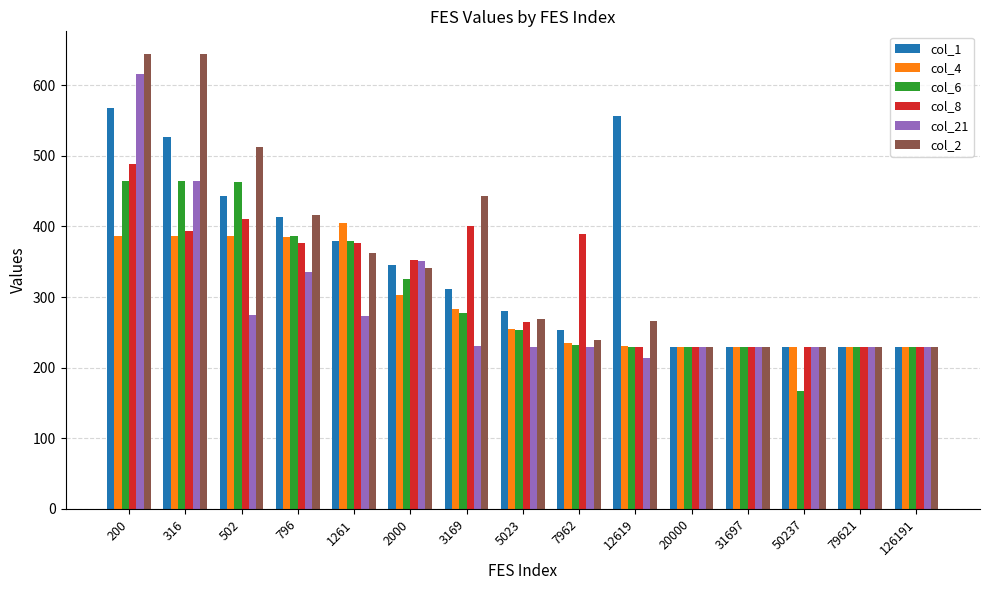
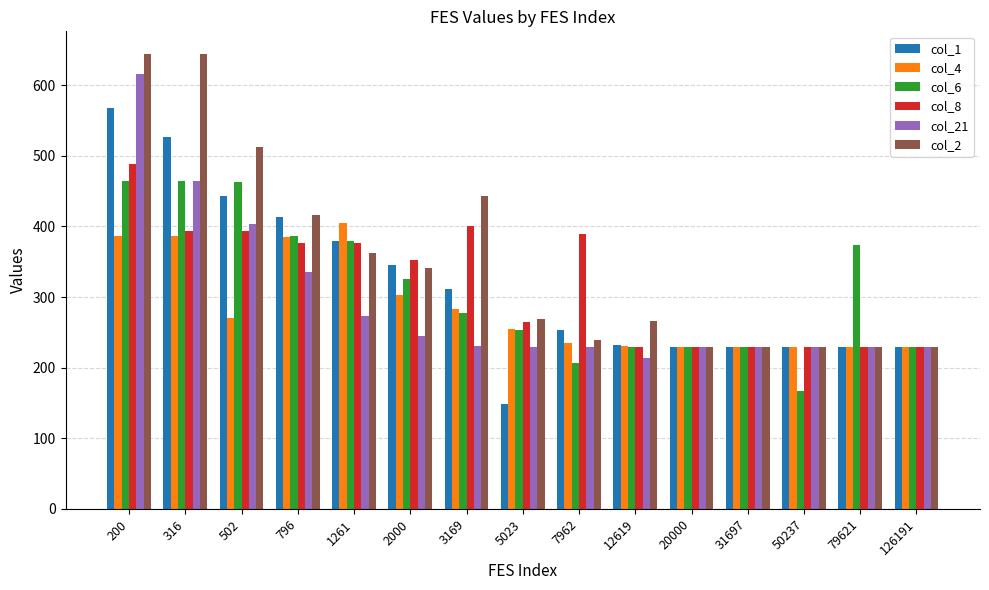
col_4, 502: 390 -> 270
col_8, 502: 410 -> 390
col_21, 502: 270 -> 400
col_21, 2000: 350 -> 250
col_1, 5023: 280 -> 150
col_6, 7962: 230 -> 210
col_1, 12619: 560 -> 230
col_6, 79621: 230 -> 370
